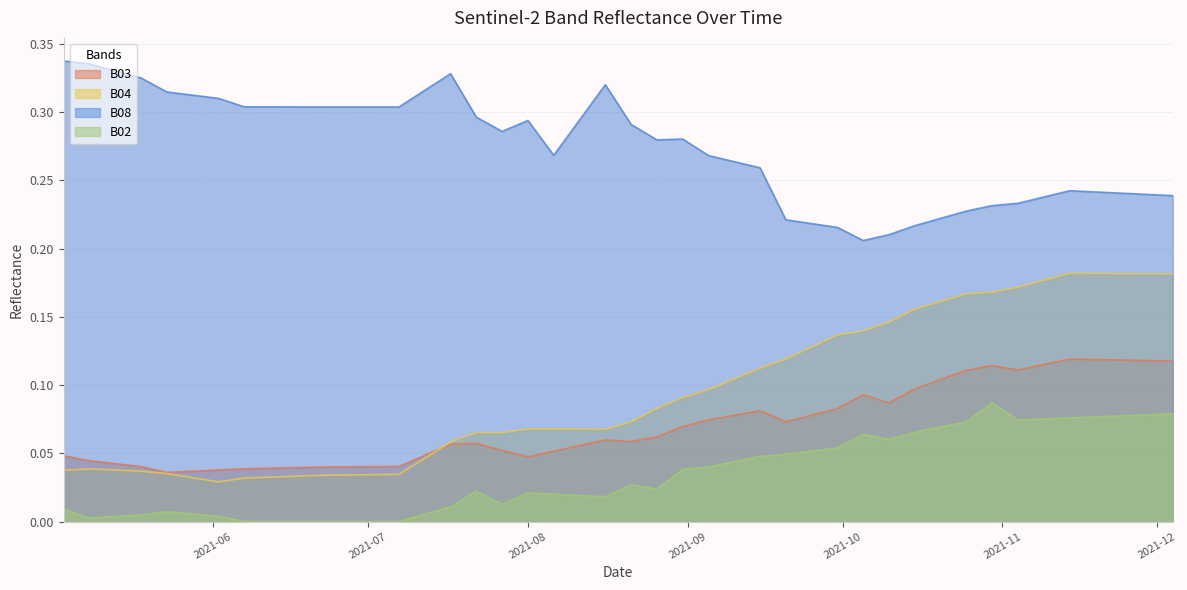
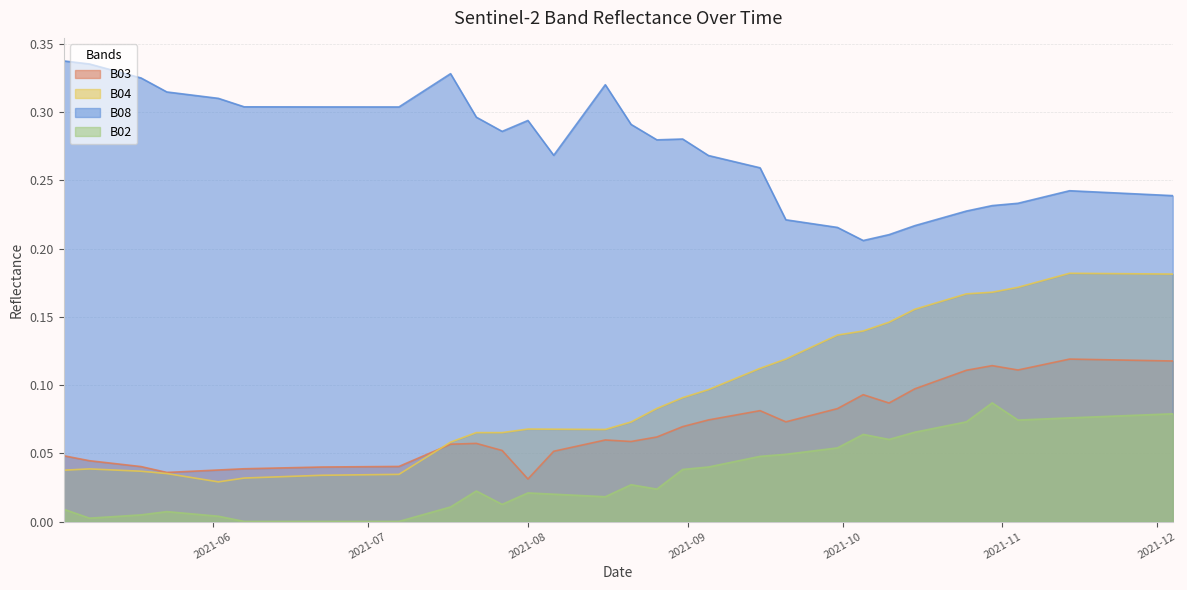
B03, 2021-08: 0.047 -> 0.031
